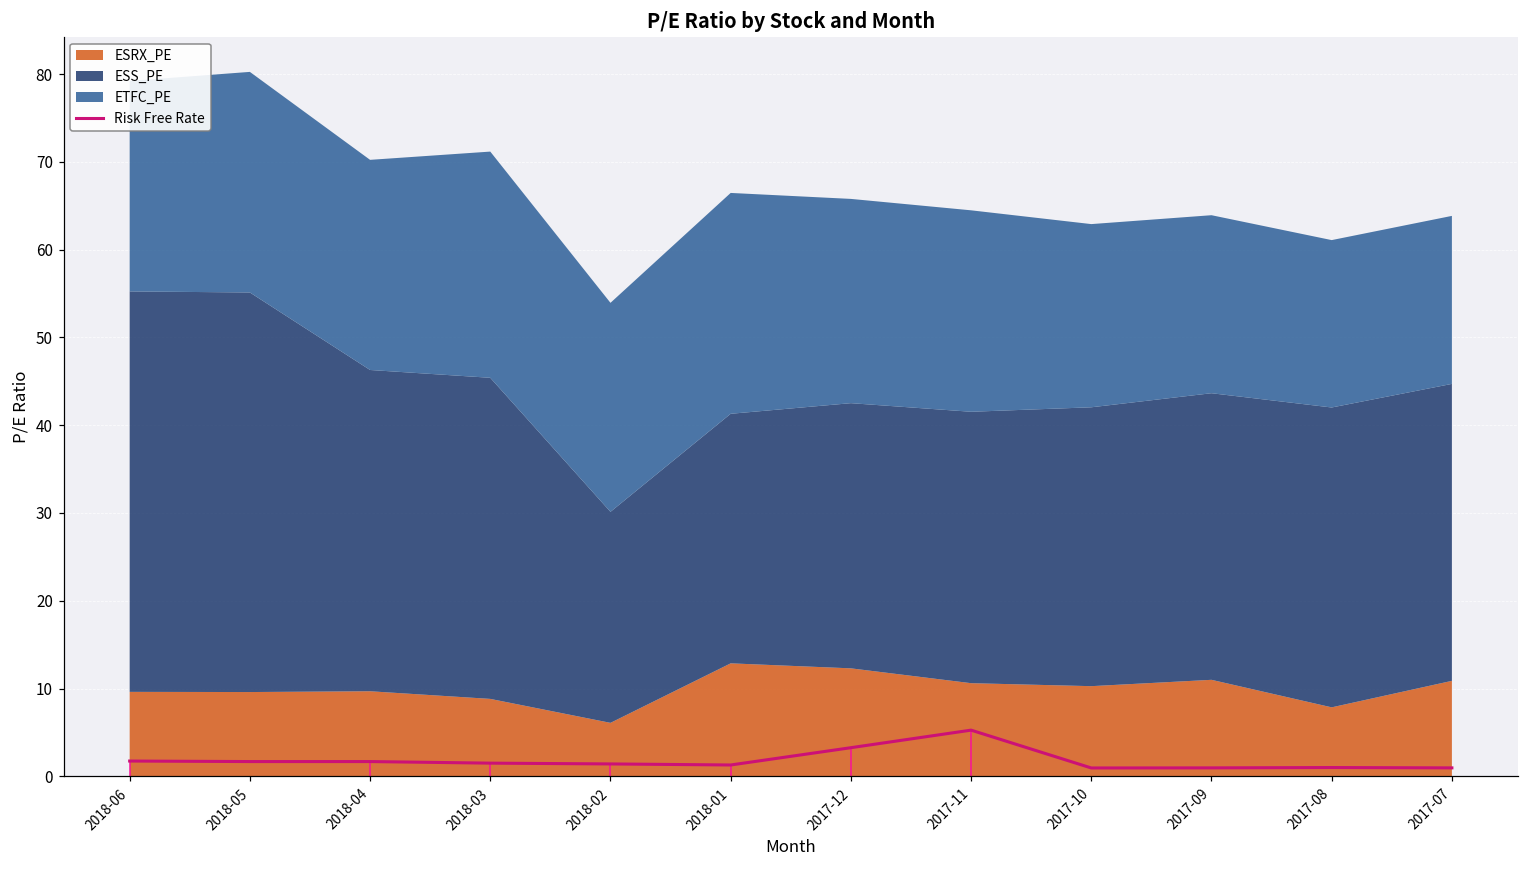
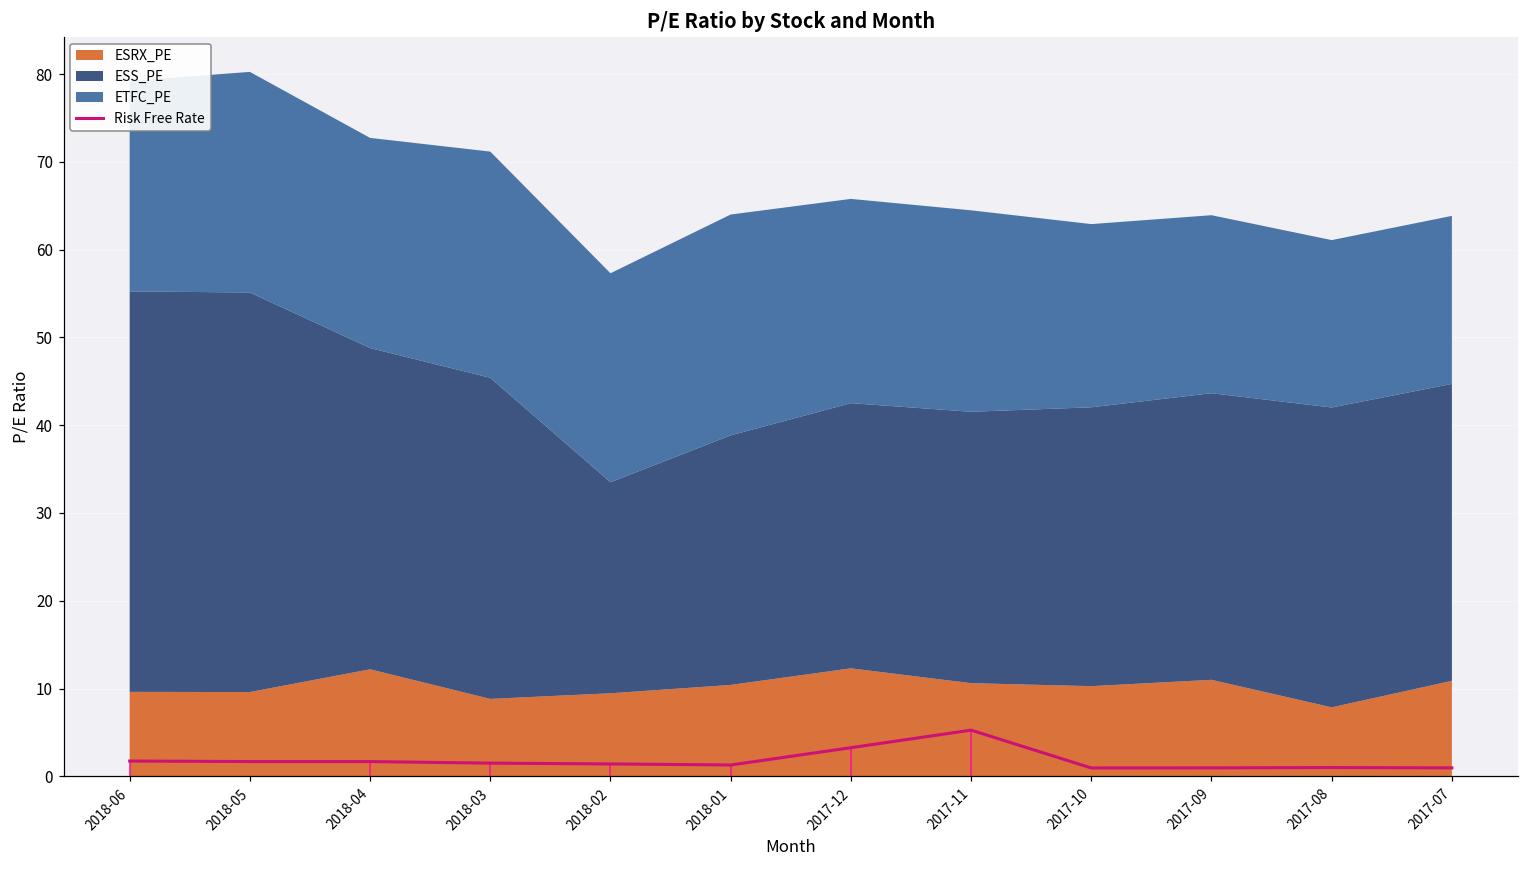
ESRX_PE, 2018-04: 10 -> 12
ESRX_PE, 2018-02: 6 -> 9
ESRX_PE, 2018-01: 13 -> 10
